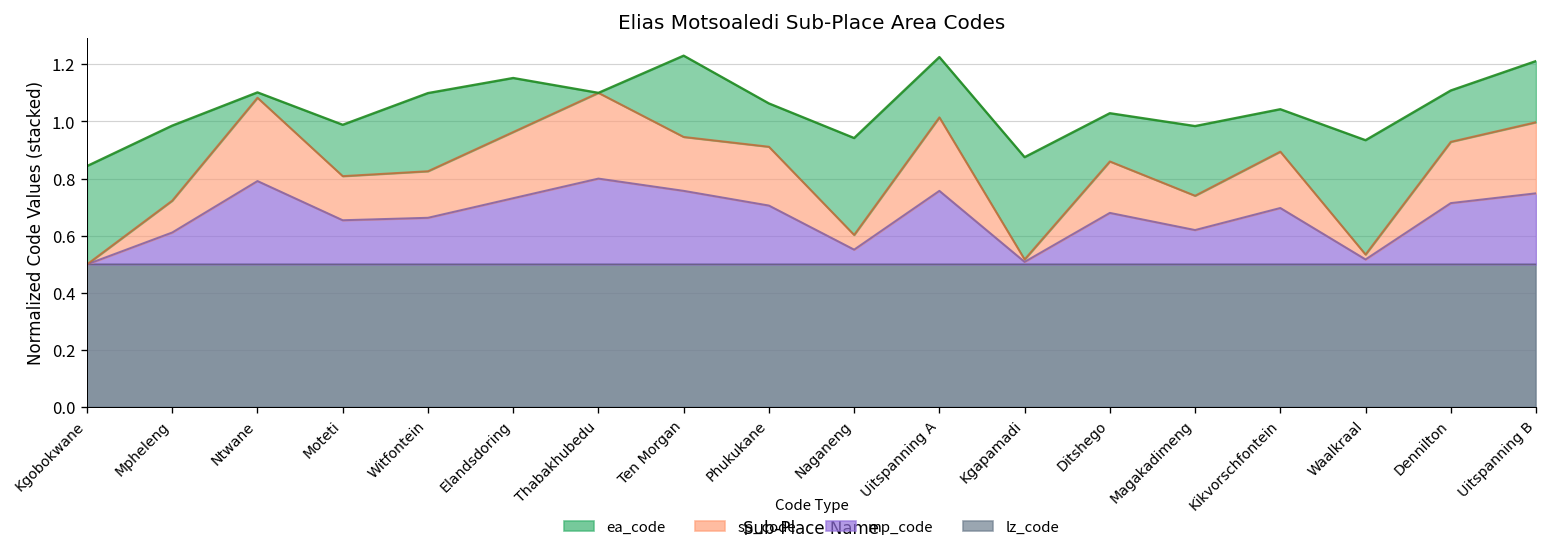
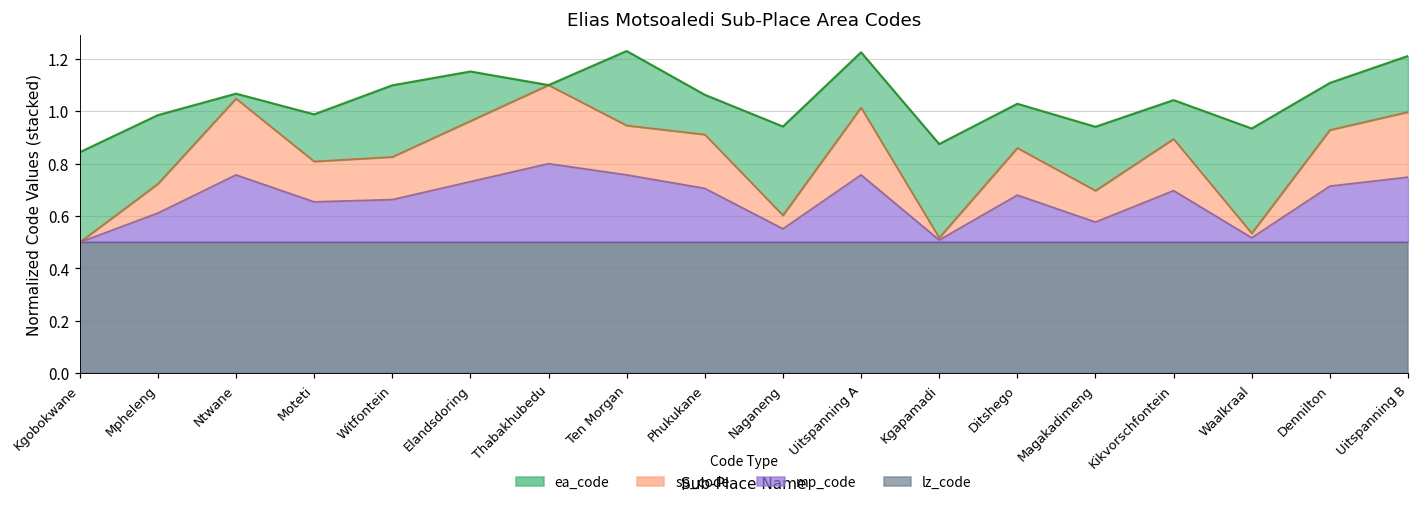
mp_code, Ntwane: 0.79 -> 0.76
mp_code, Magakadimeng: 0.62 -> 0.58
